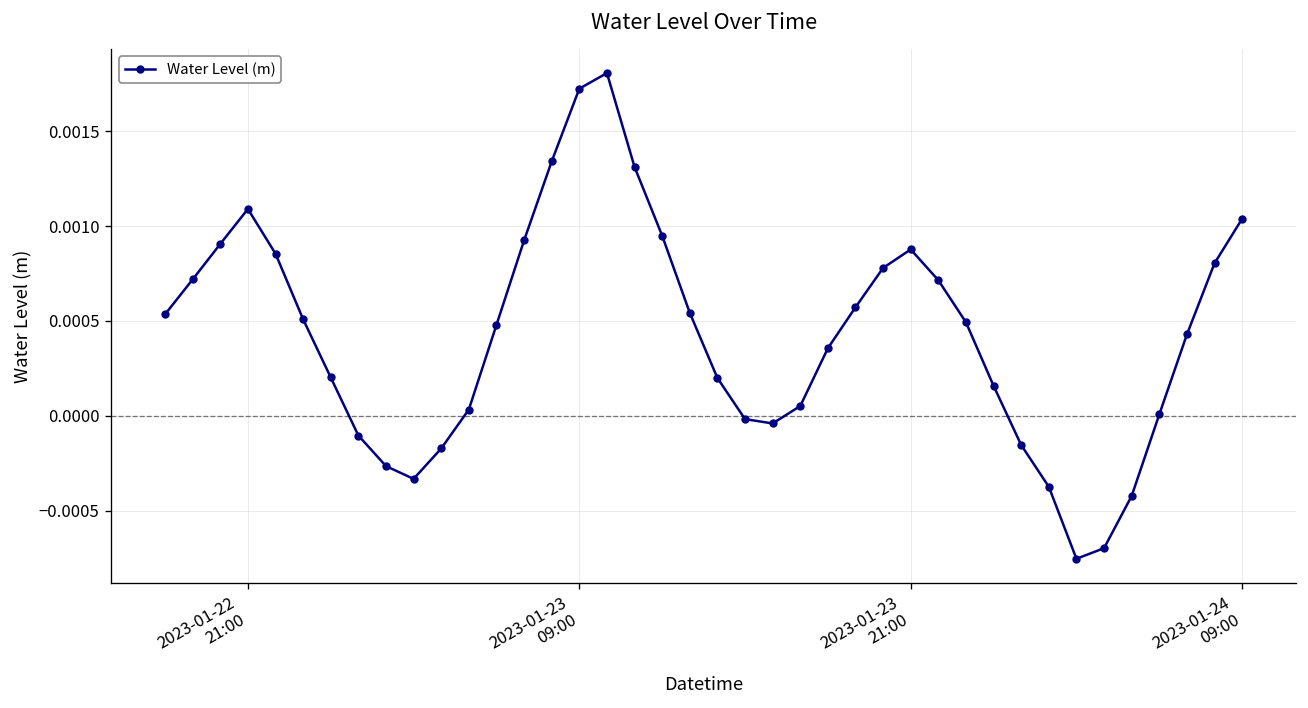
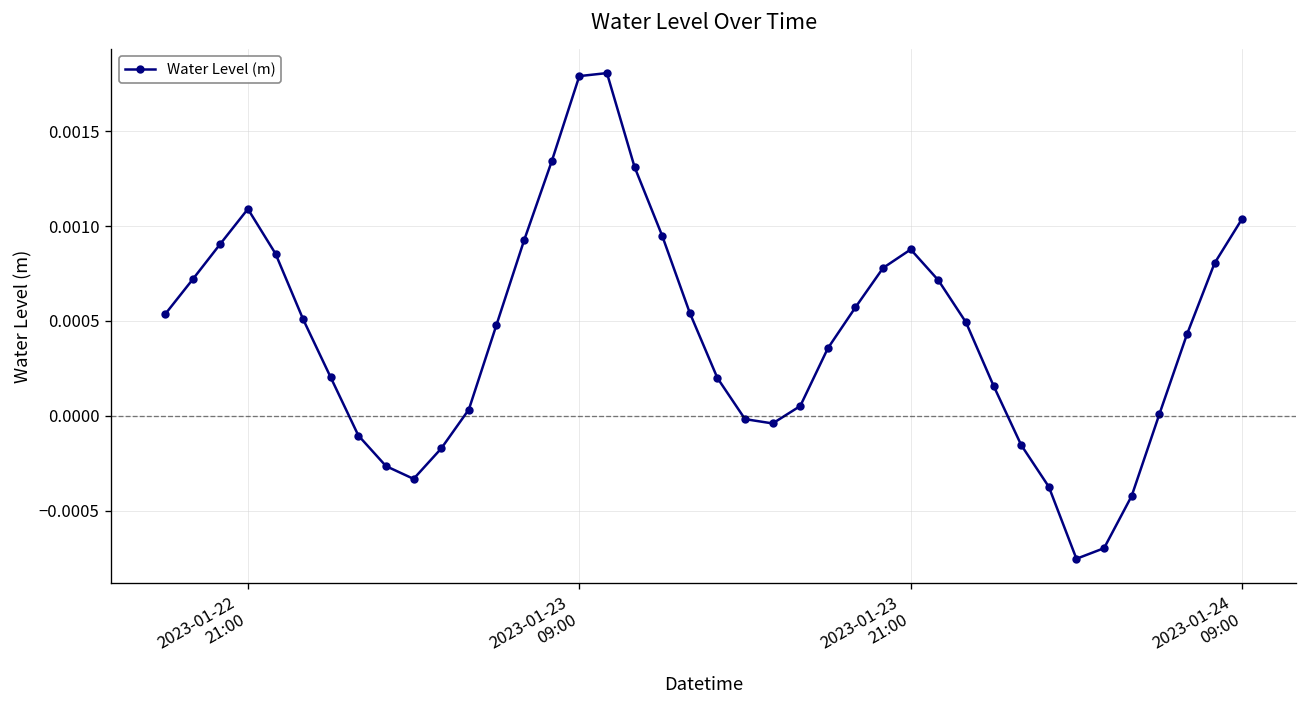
2023-01-23 09:00: 0.00172 -> 0.00179
